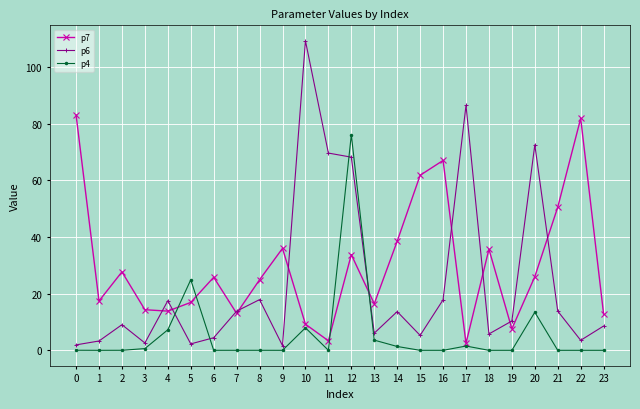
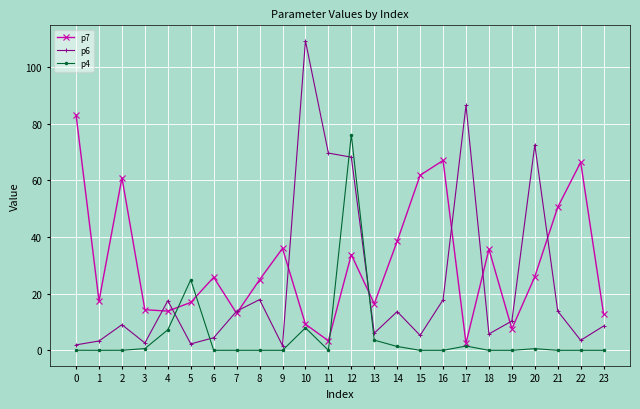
p7, 2: 28 -> 61
p4, 20: 13 -> 1
p7, 22: 82 -> 66
